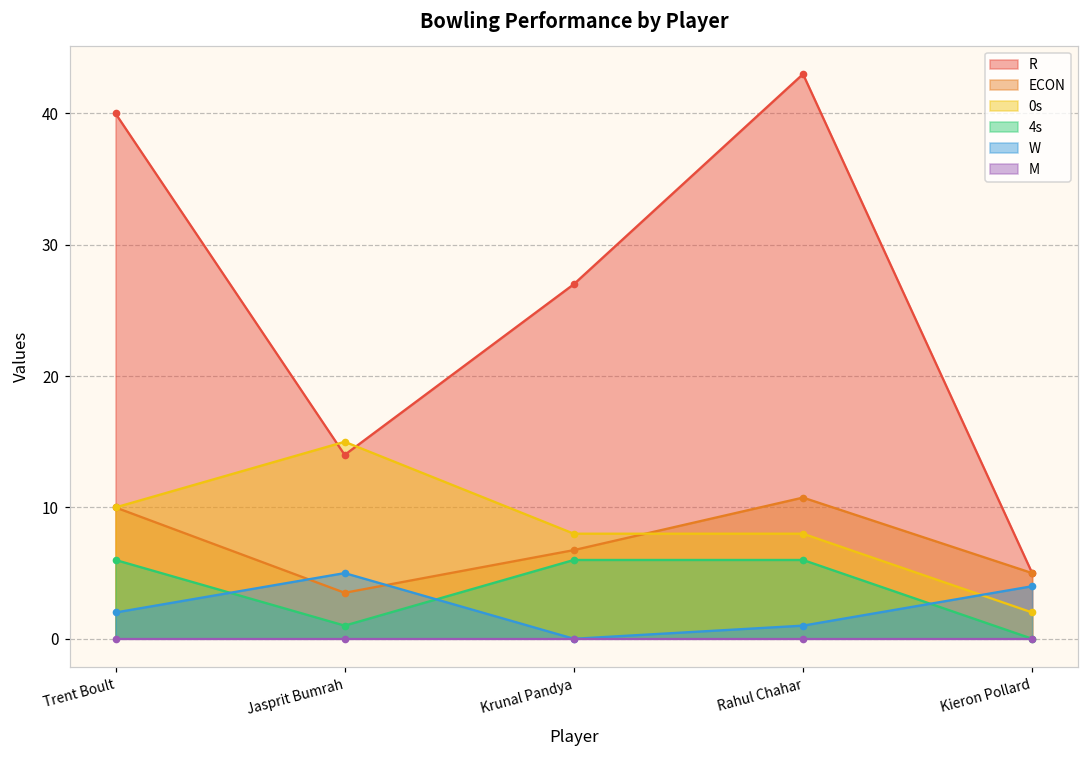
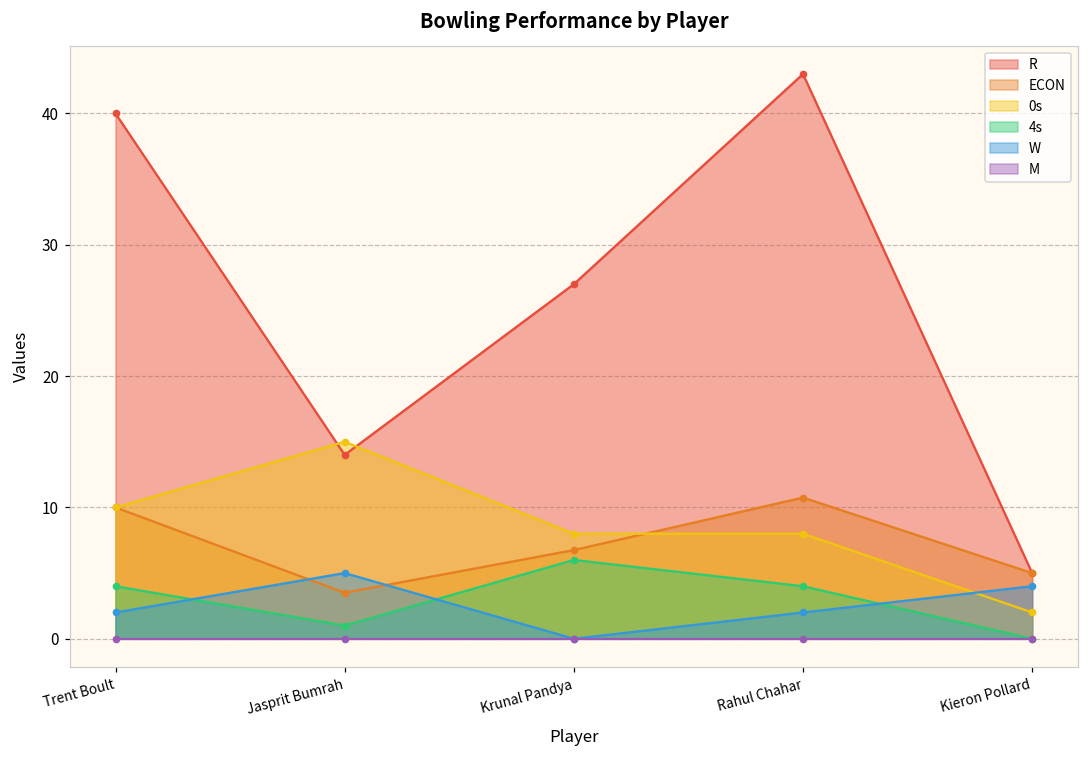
4s, Trent Boult: 6 -> 4
4s, Rahul Chahar: 6 -> 4
W, Rahul Chahar: 1 -> 2
